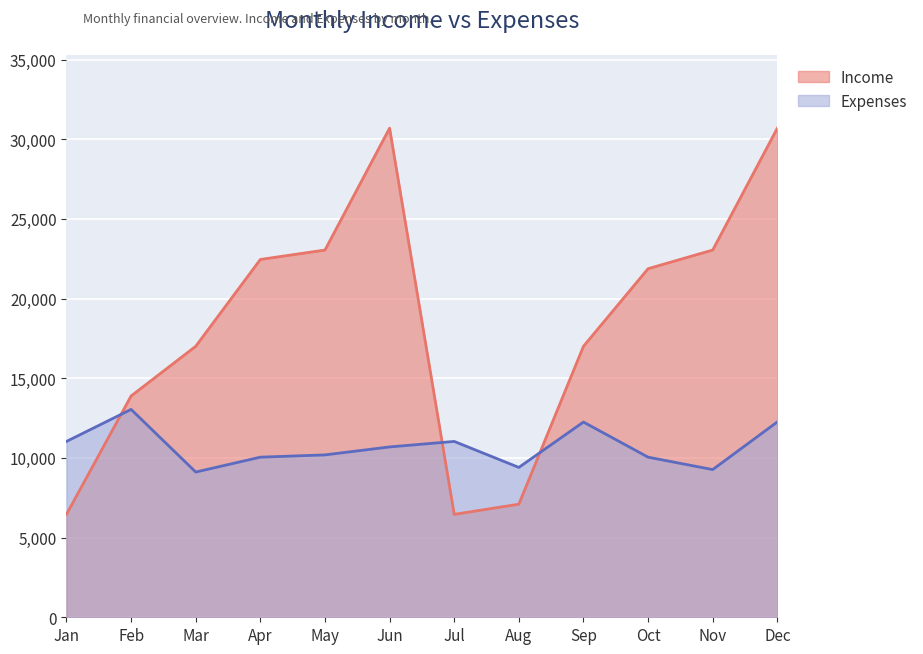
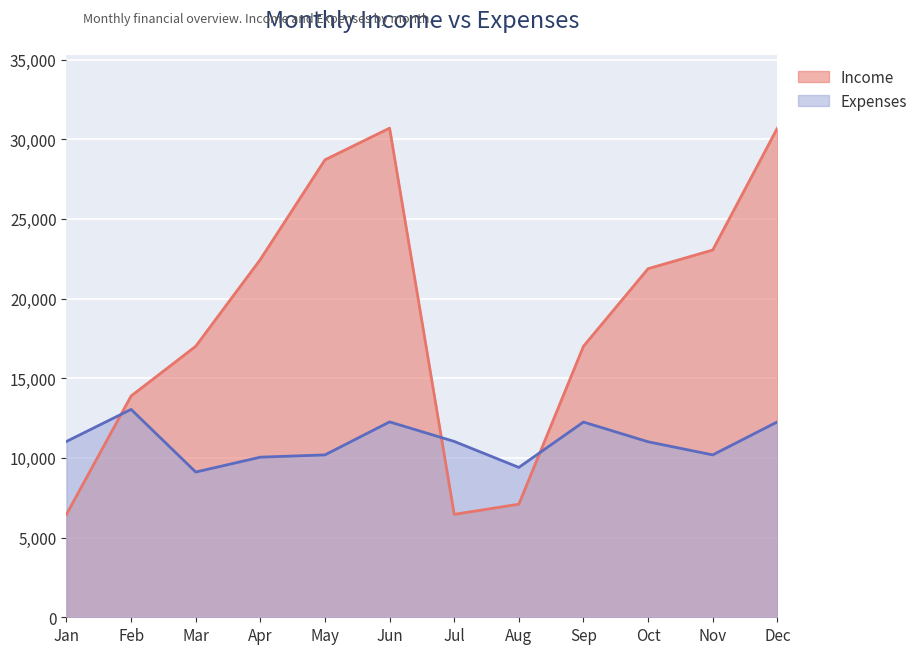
Income, May: 23,100 -> 28,700
Expenses, Jun: 10,700 -> 12,300
Expenses, Oct: 10,000 -> 11,000
Expenses, Nov: 9,300 -> 10,200
